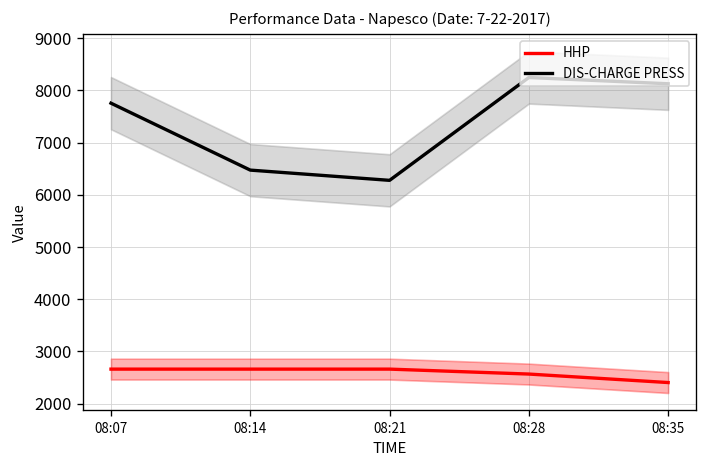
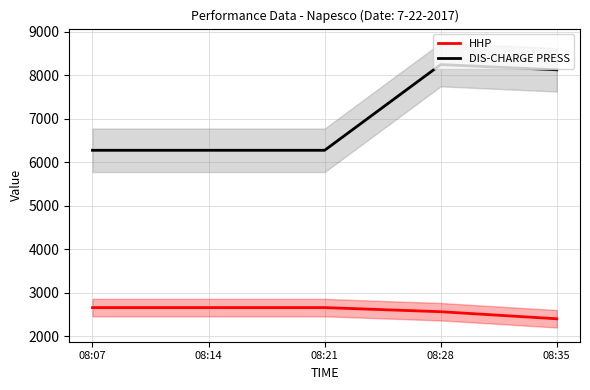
DIS-CHARGE PRESS, 08:07: 7800 -> 6300
DIS-CHARGE PRESS, 08:14: 6500 -> 6300
